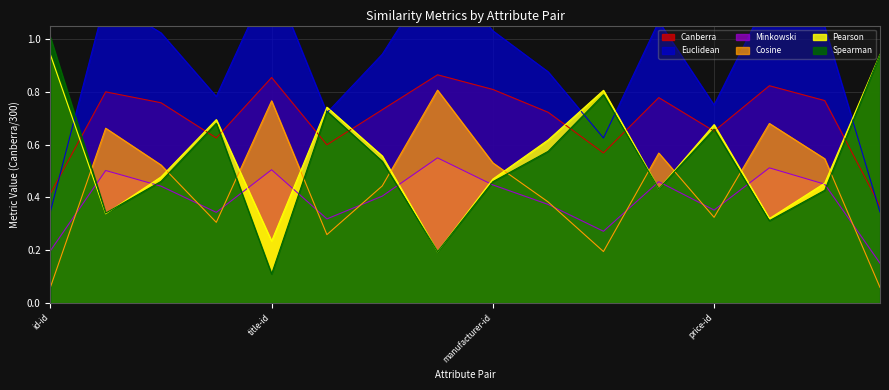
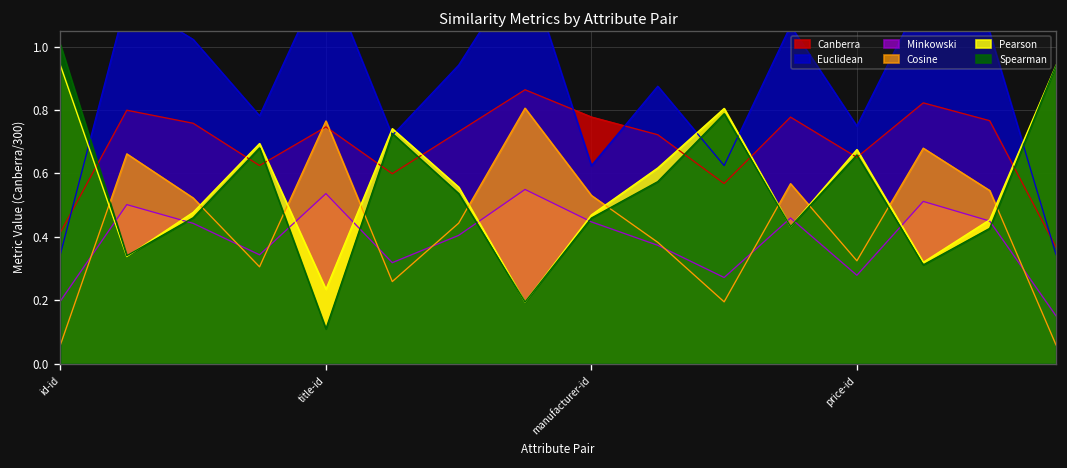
Canberra, title-id: 0.85 -> 0.75
Minkowski, title-id: 0.50 -> 0.54
Canberra, manufacturer-id: 0.81 -> 0.78
Euclidean, manufacturer-id: 1.03 -> 0.62
Minkowski, price-id: 0.35 -> 0.28
